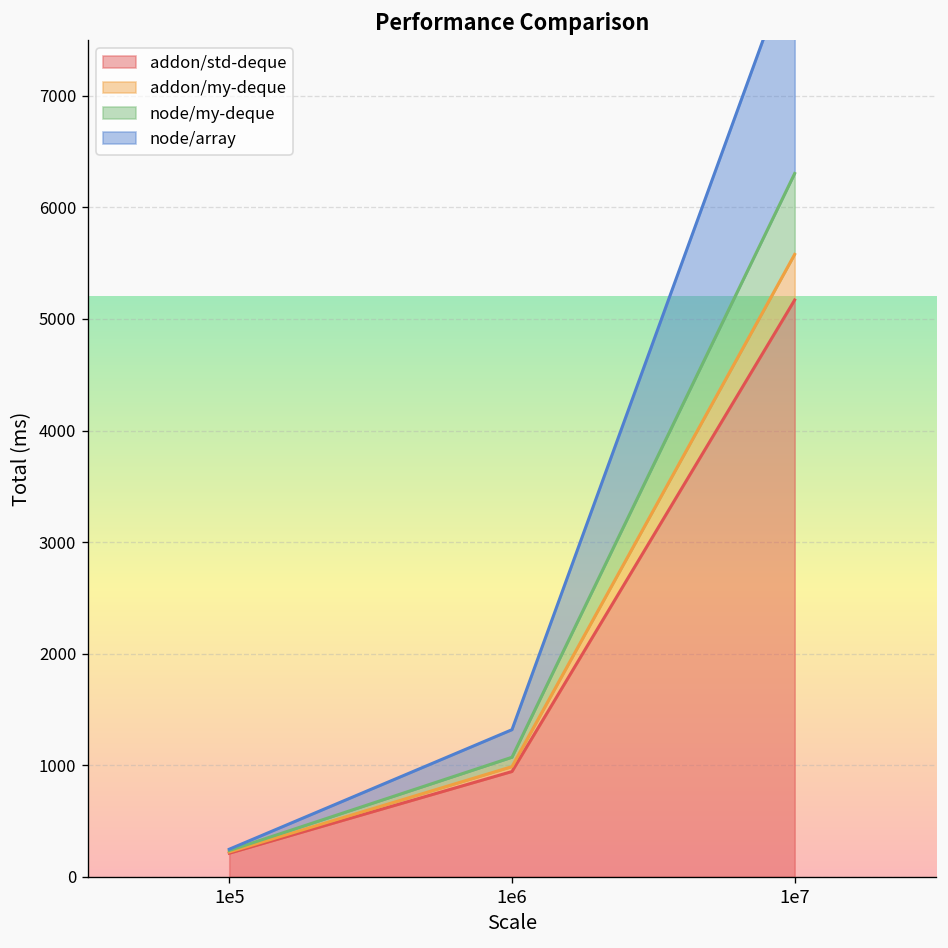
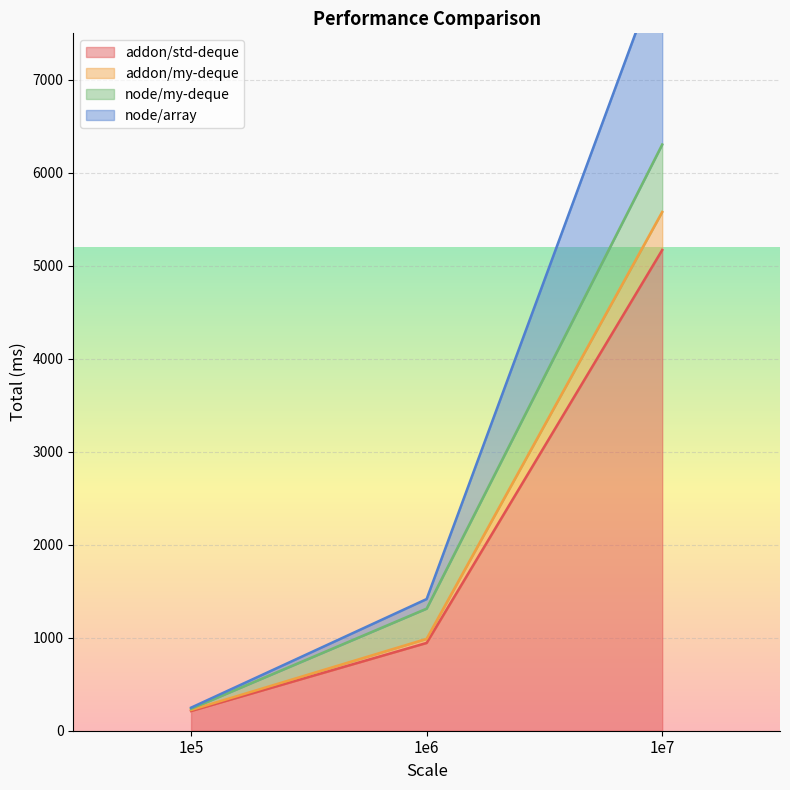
node/my-deque, 1e6: 100 -> 300
node/array, 1e6: 200 -> 100
